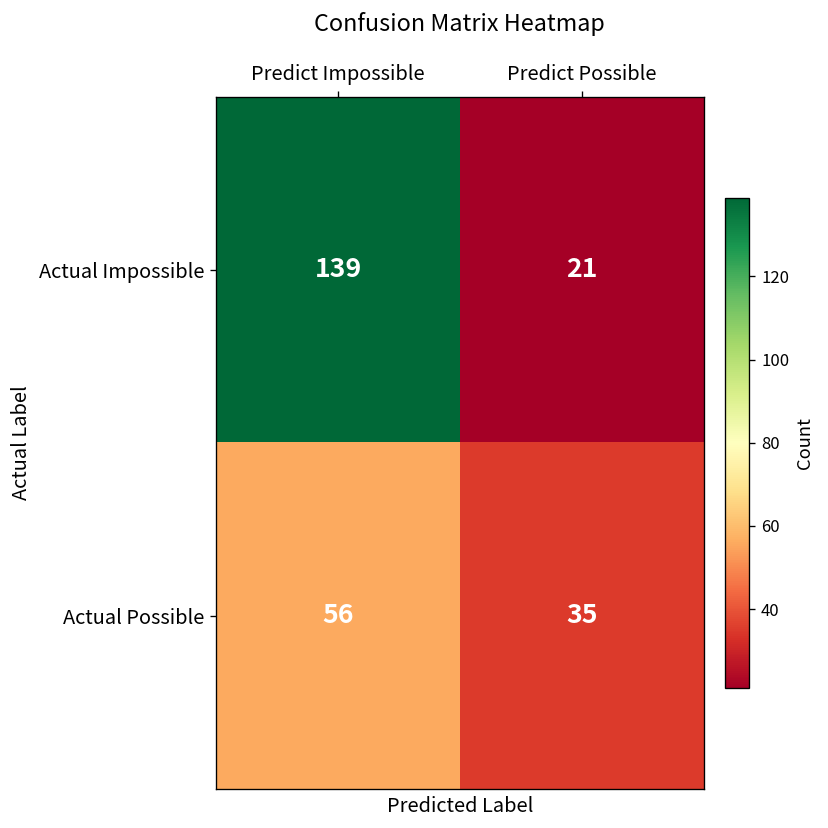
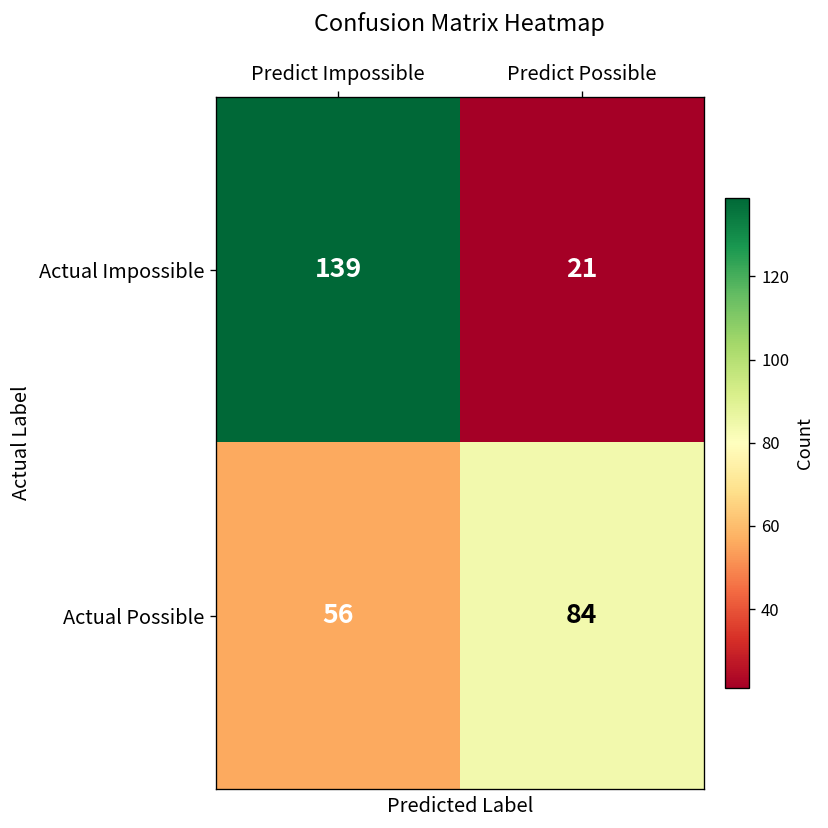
Actual Possible, Predict Possible: 35 -> 84
